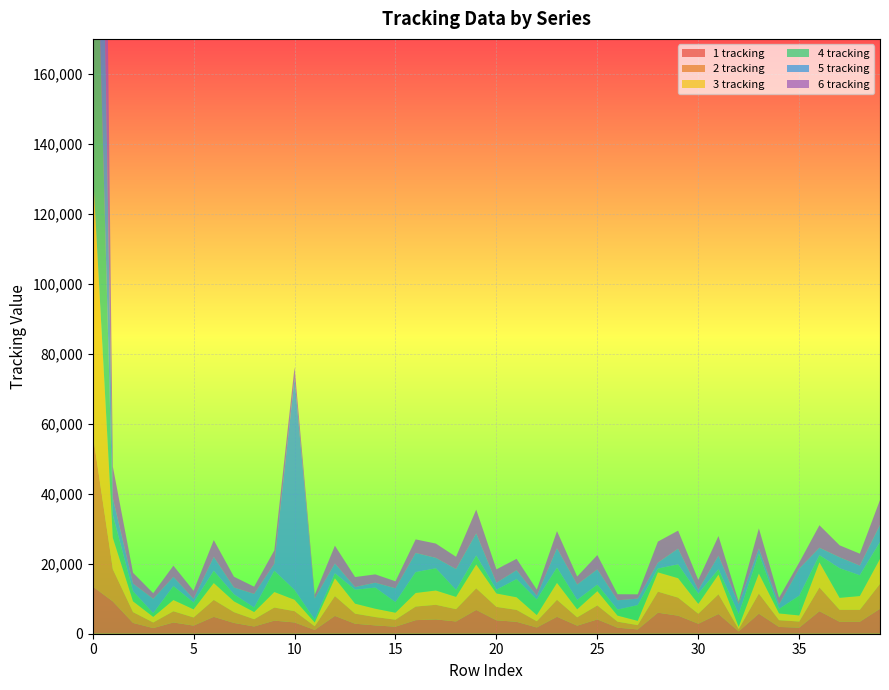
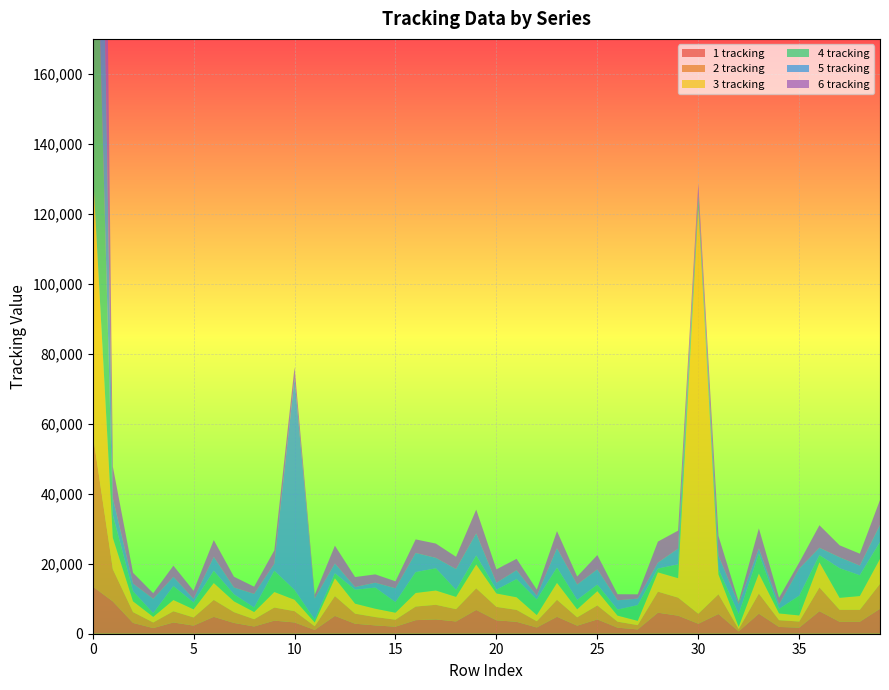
3 tracking, 30: 3,000 -> 116,000
